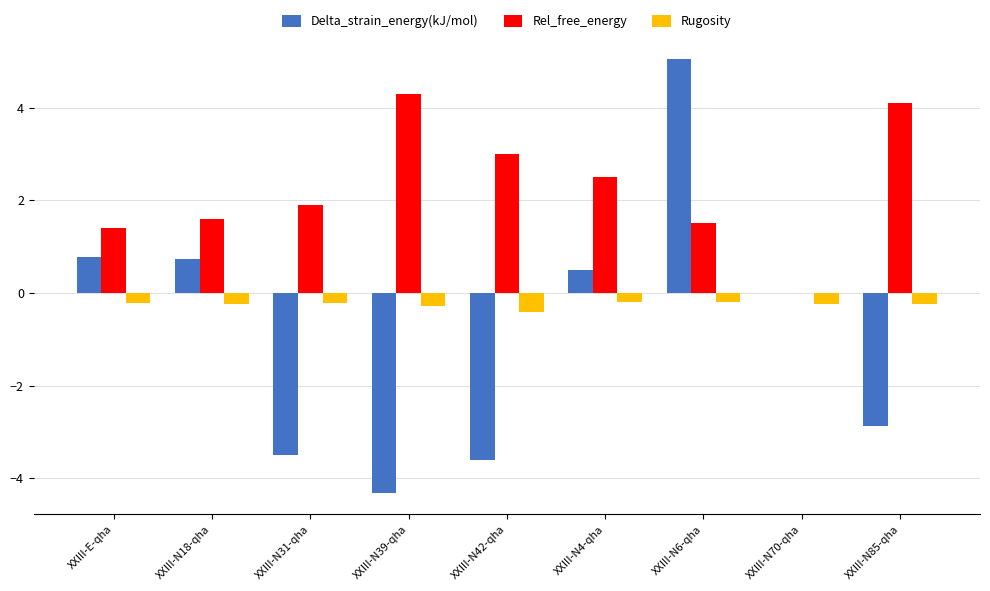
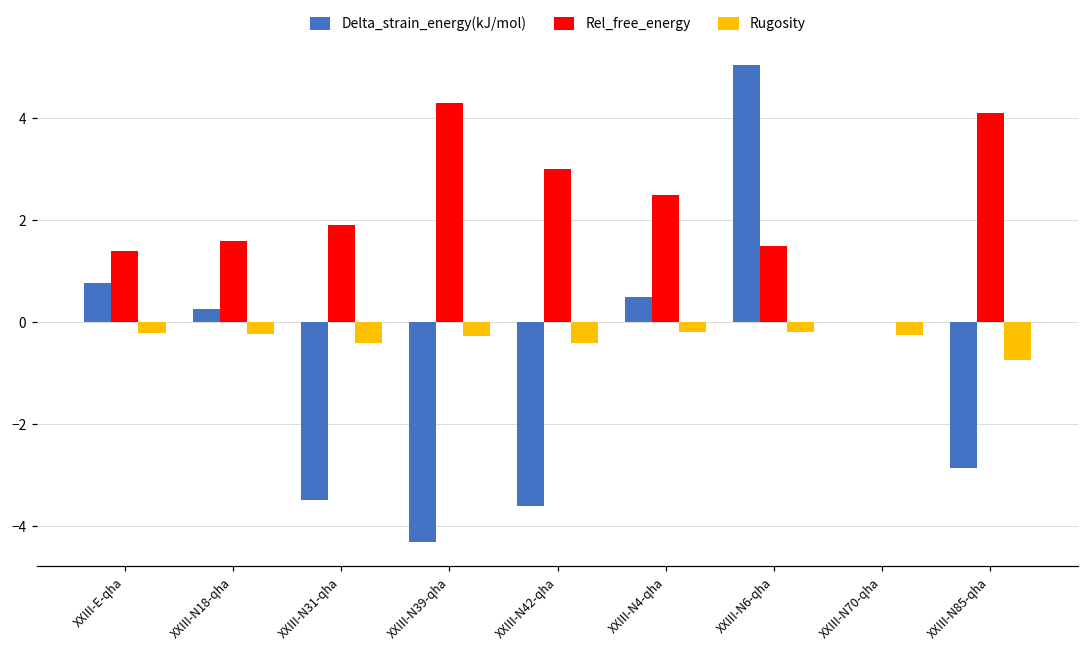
Delta_strain_energy(kJ/mol), XXIII-N18-qha: 0.7 -> 0.3
Rugosity, XXIII-N31-qha: -0.2 -> -0.4
Rugosity, XXIII-N85-qha: -0.2 -> -0.7
